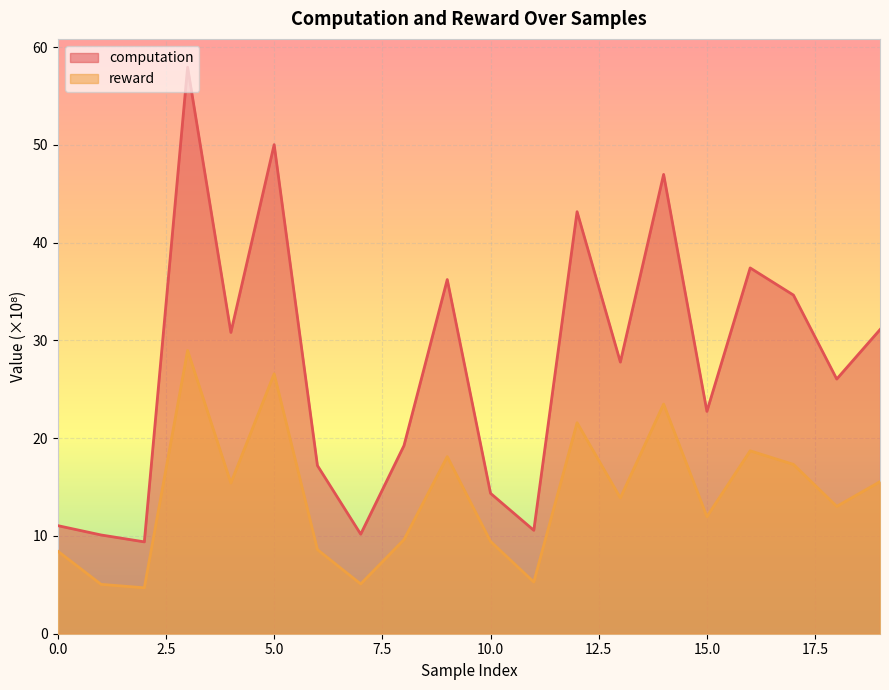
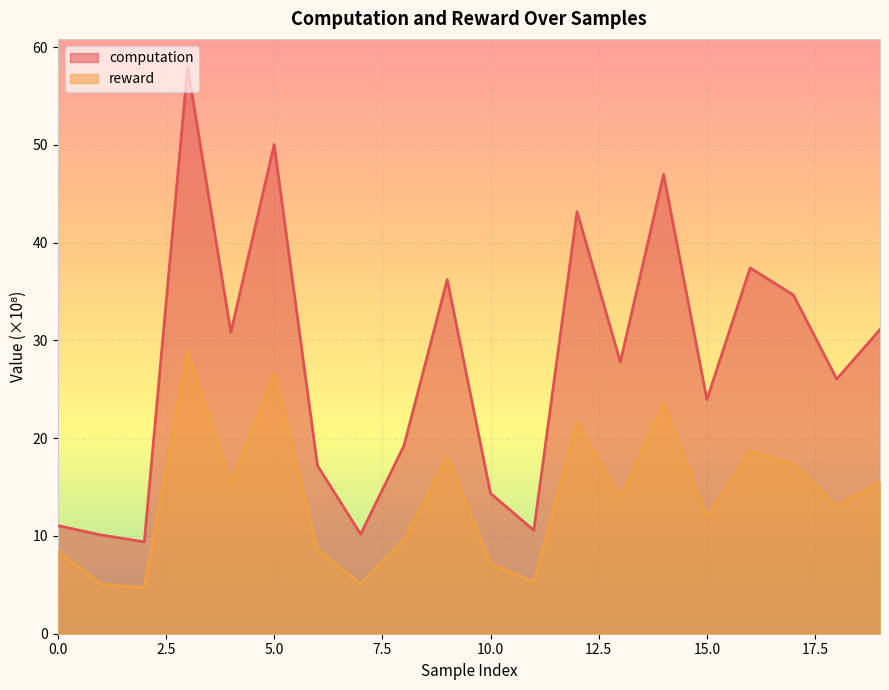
reward, 10.0: 9 -> 7
computation, 15.0: 23 -> 24
